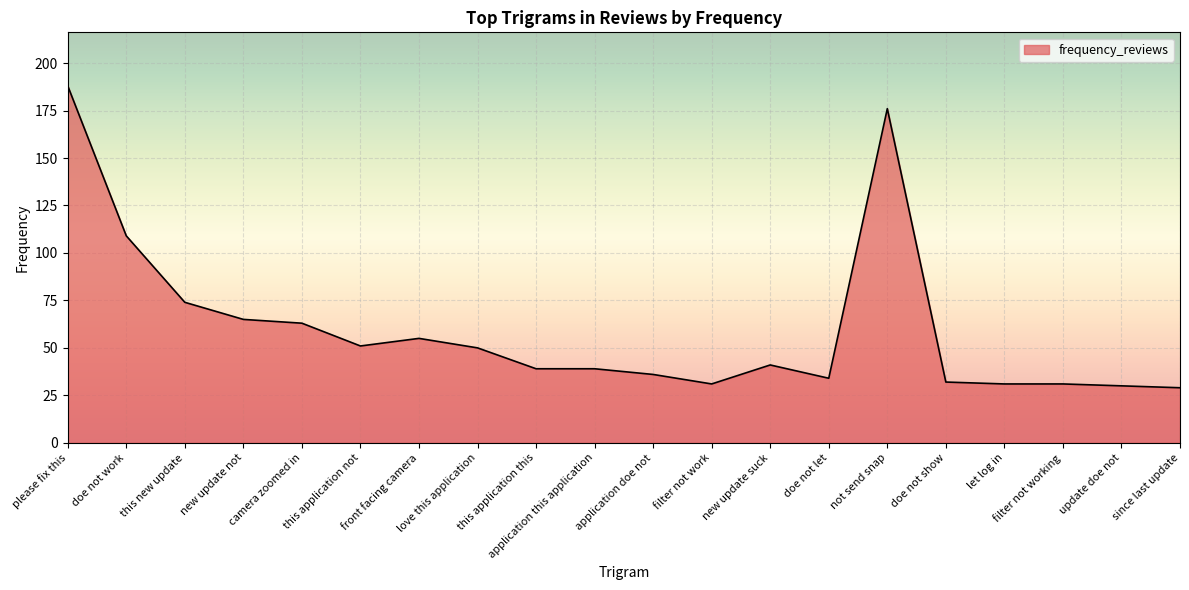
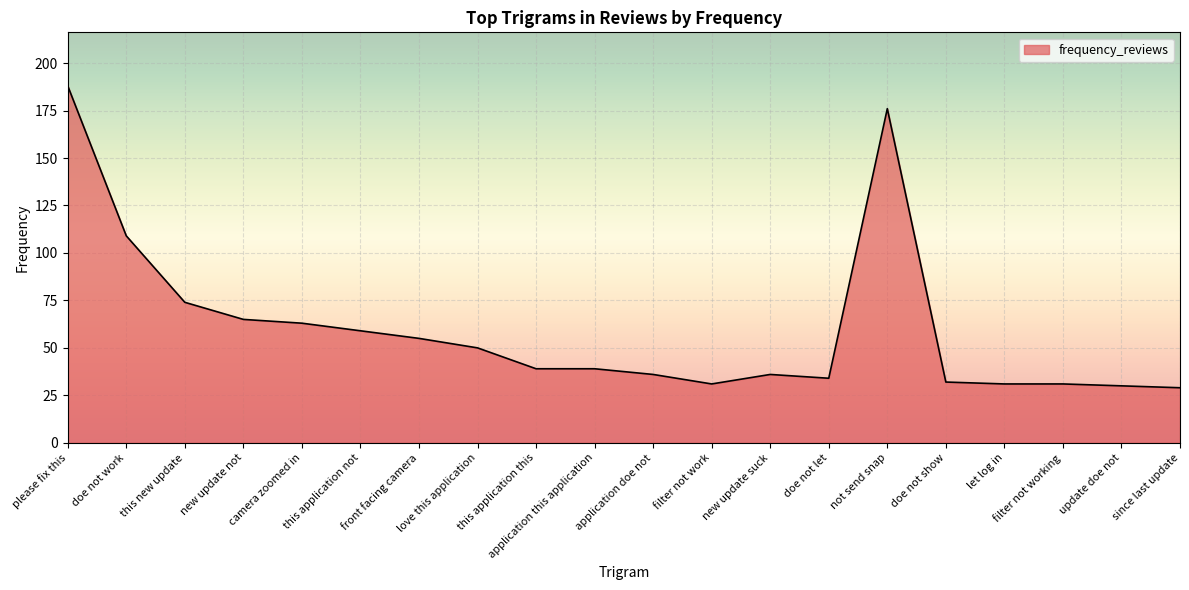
this application not: 51 -> 59
new update suck: 41 -> 36
